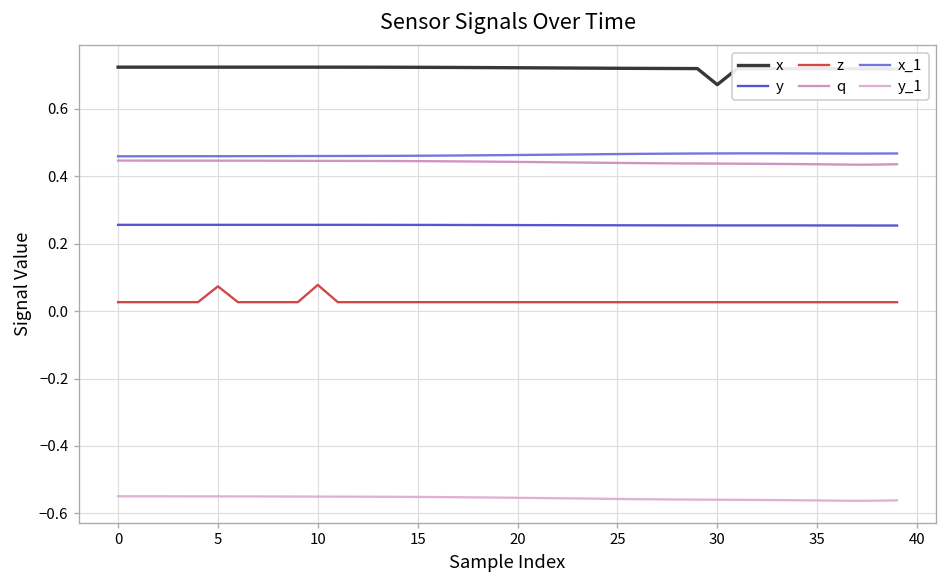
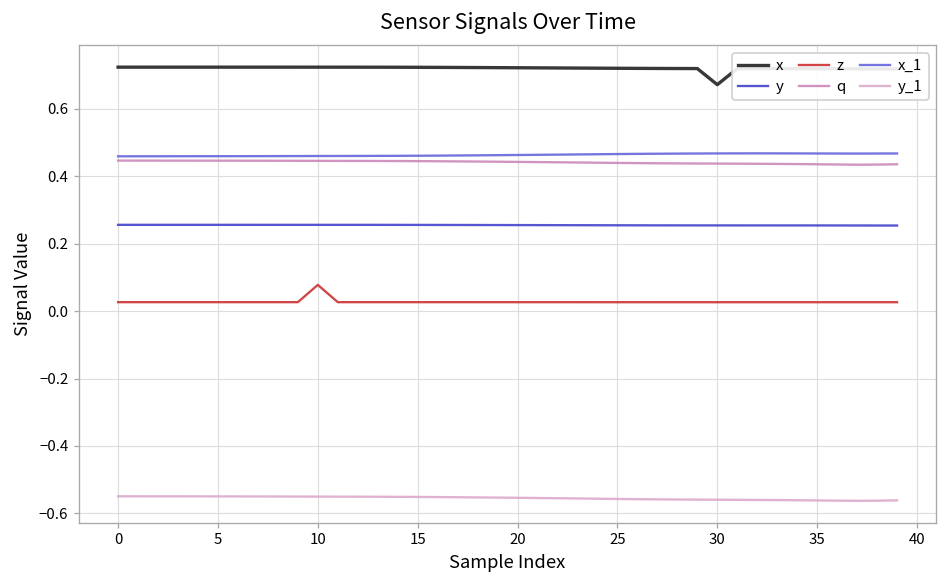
z, 5: 0.07 -> 0.03
